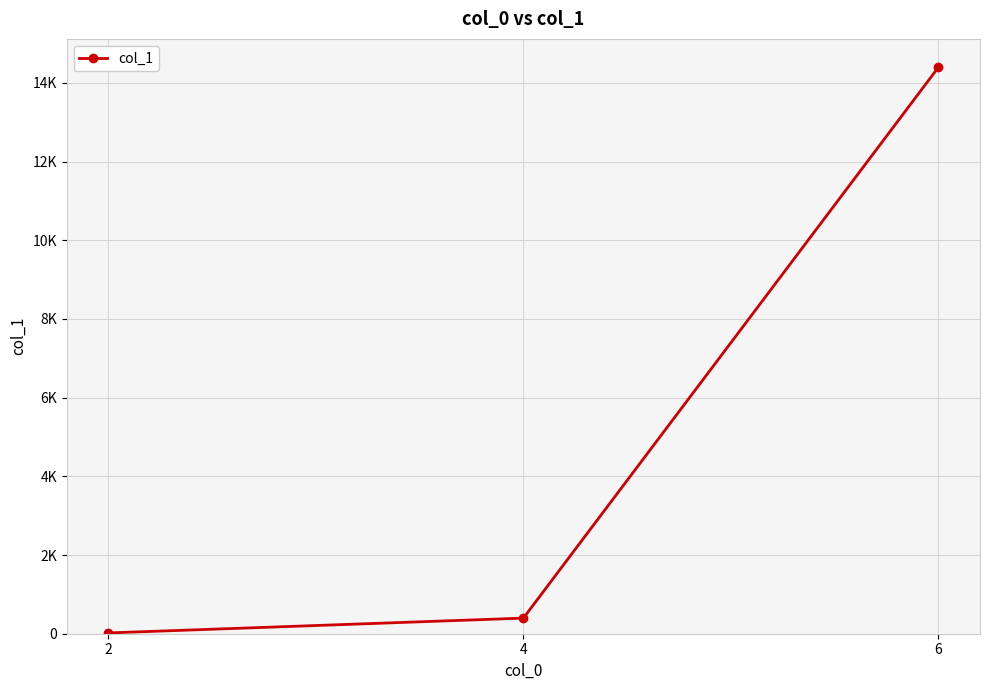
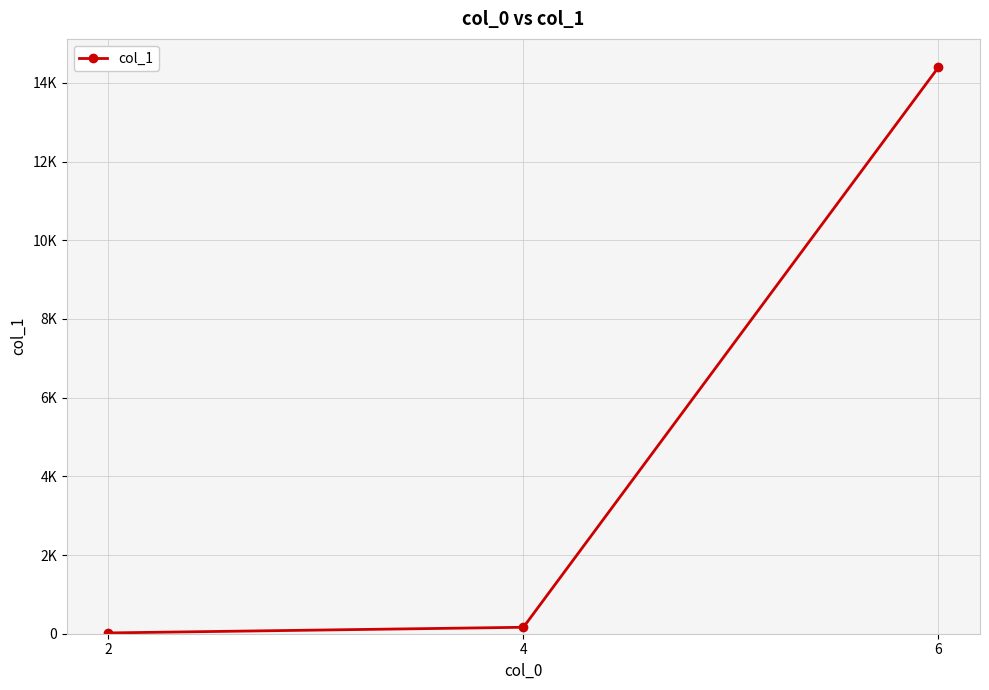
4: 400 -> 200
